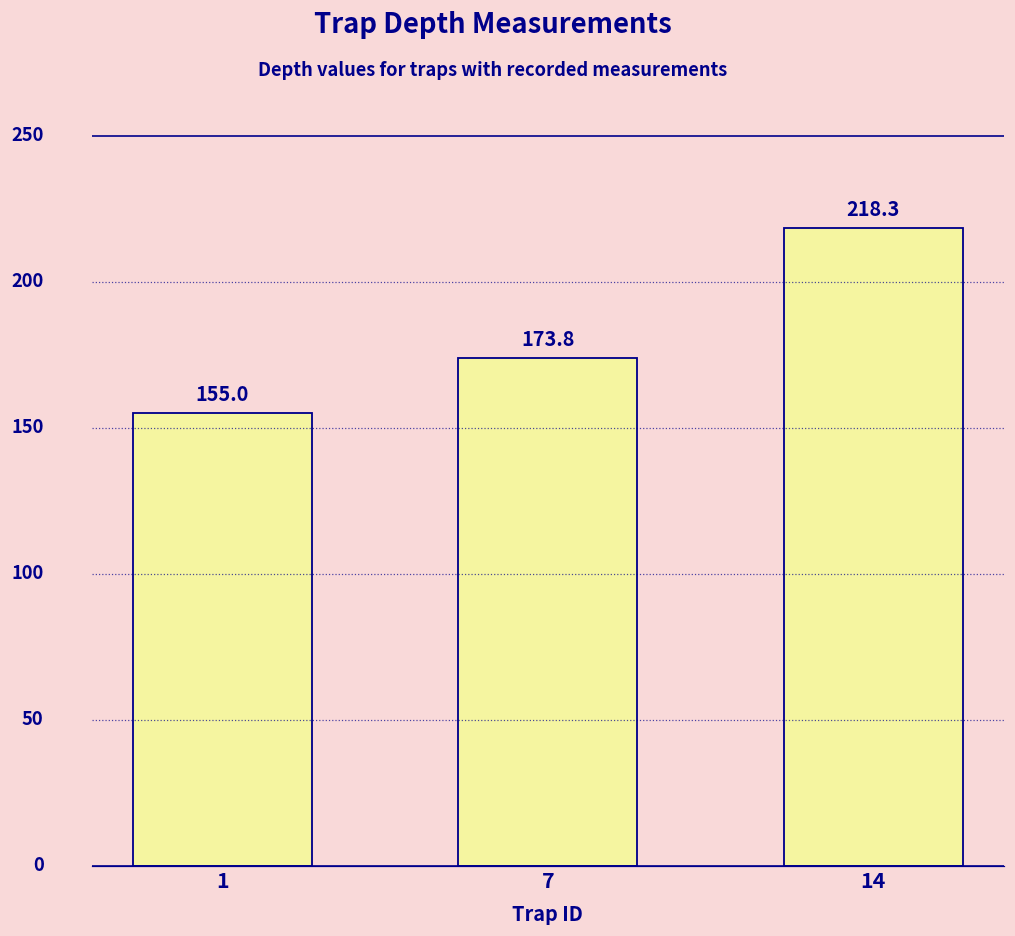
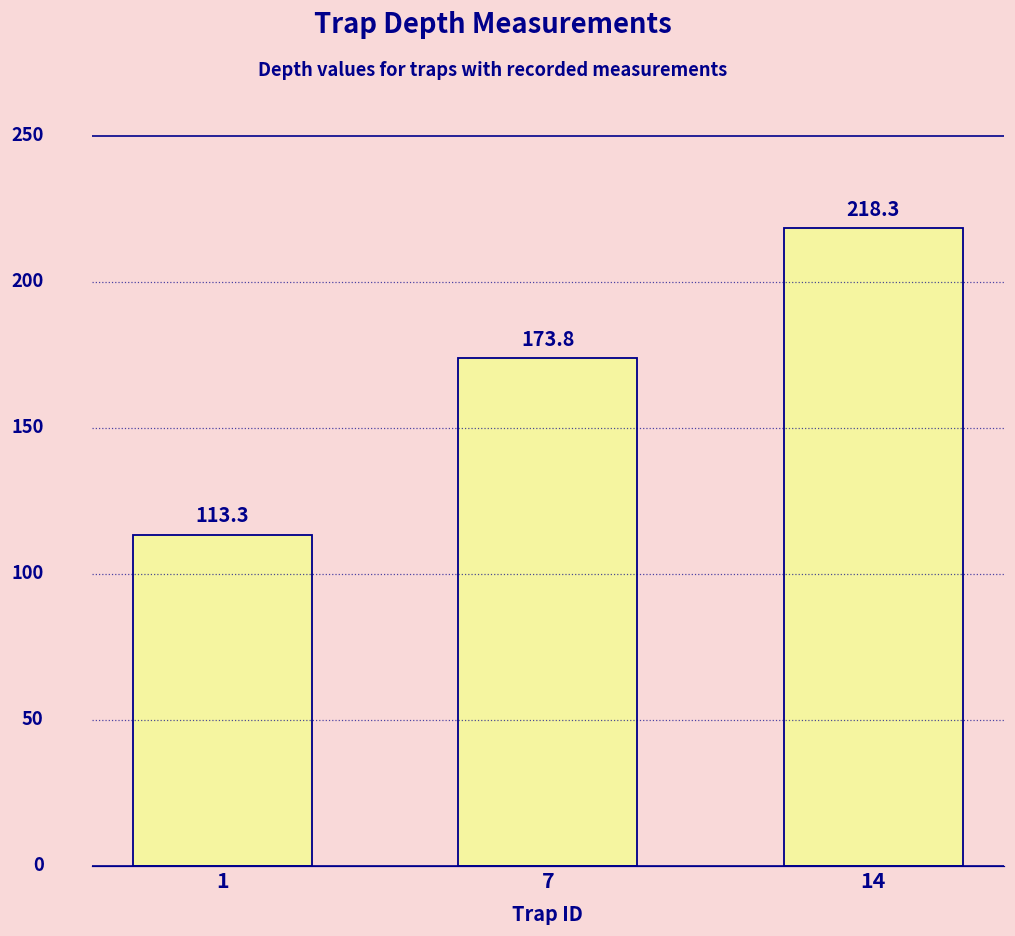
1: 155.0 -> 113.3
